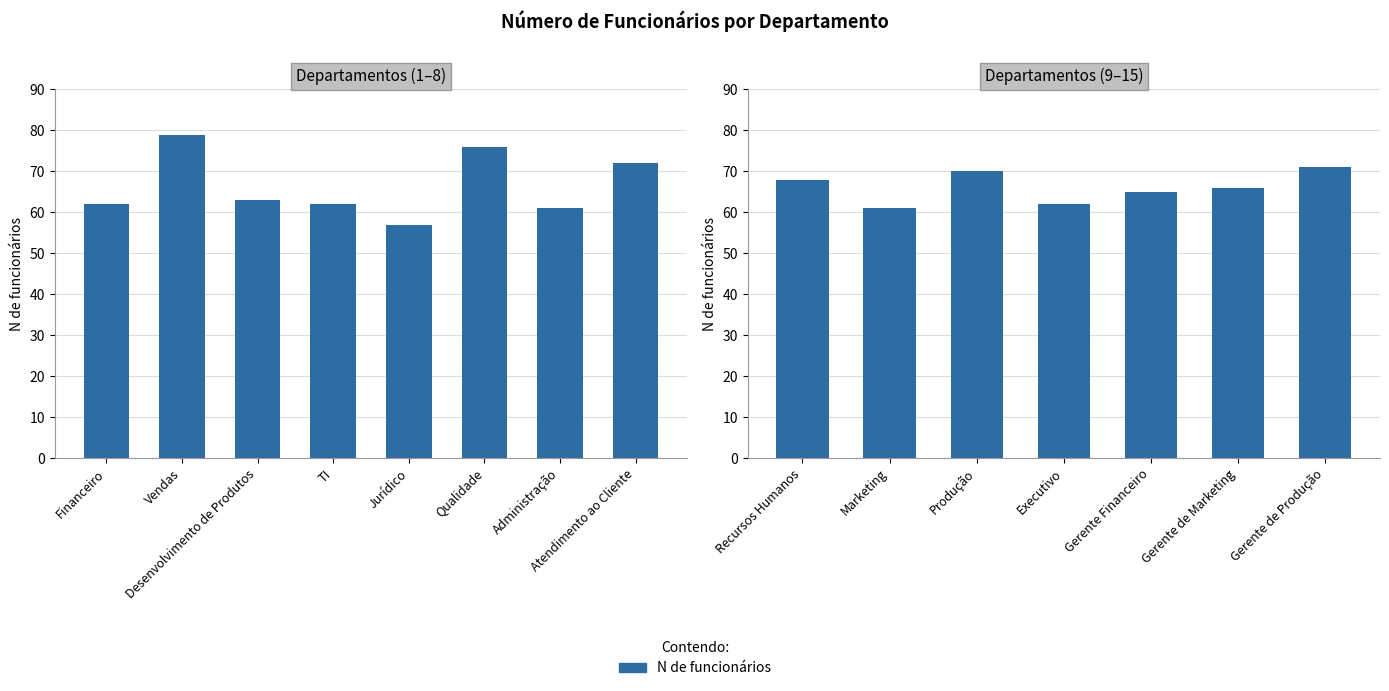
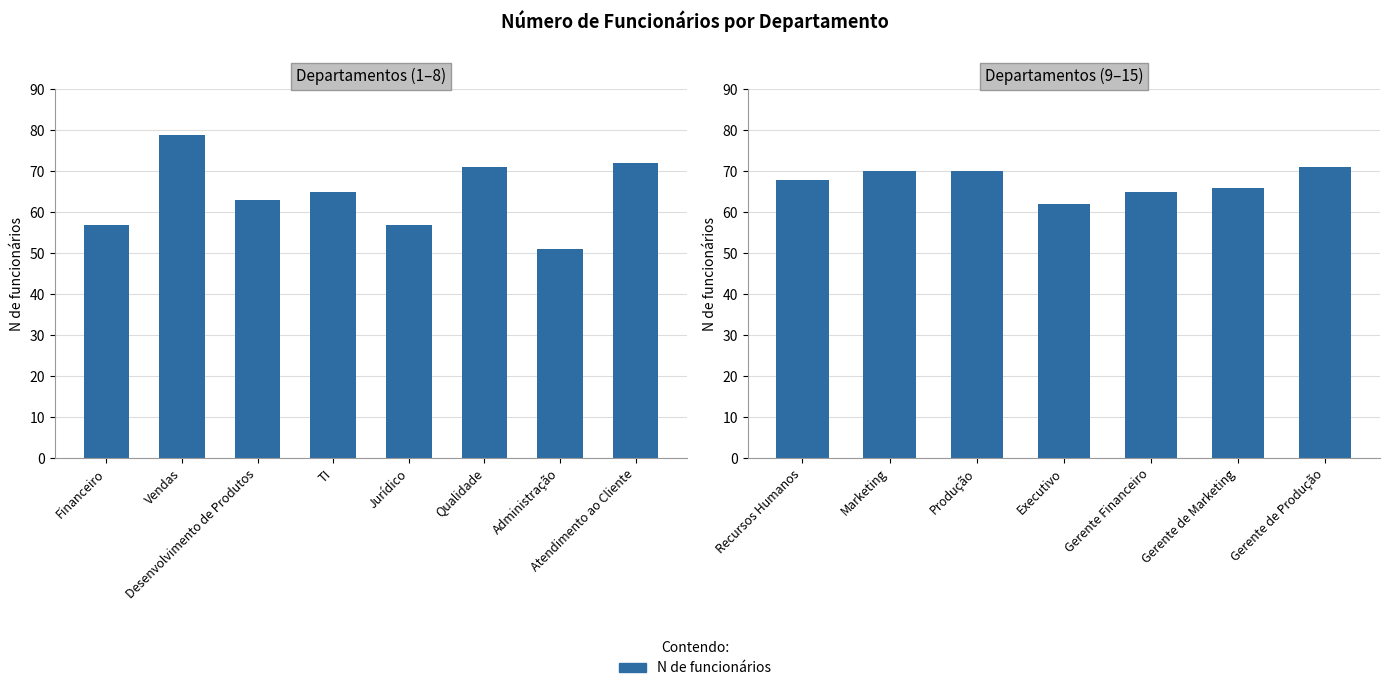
Departamentos (1–8), Financeiro: 62 -> 57
Departamentos (1–8), TI: 62 -> 65
Departamentos (1–8), Qualidade: 76 -> 71
Departamentos (1–8), Administração: 61 -> 51
Departamentos (9–15), Marketing: 61 -> 70
